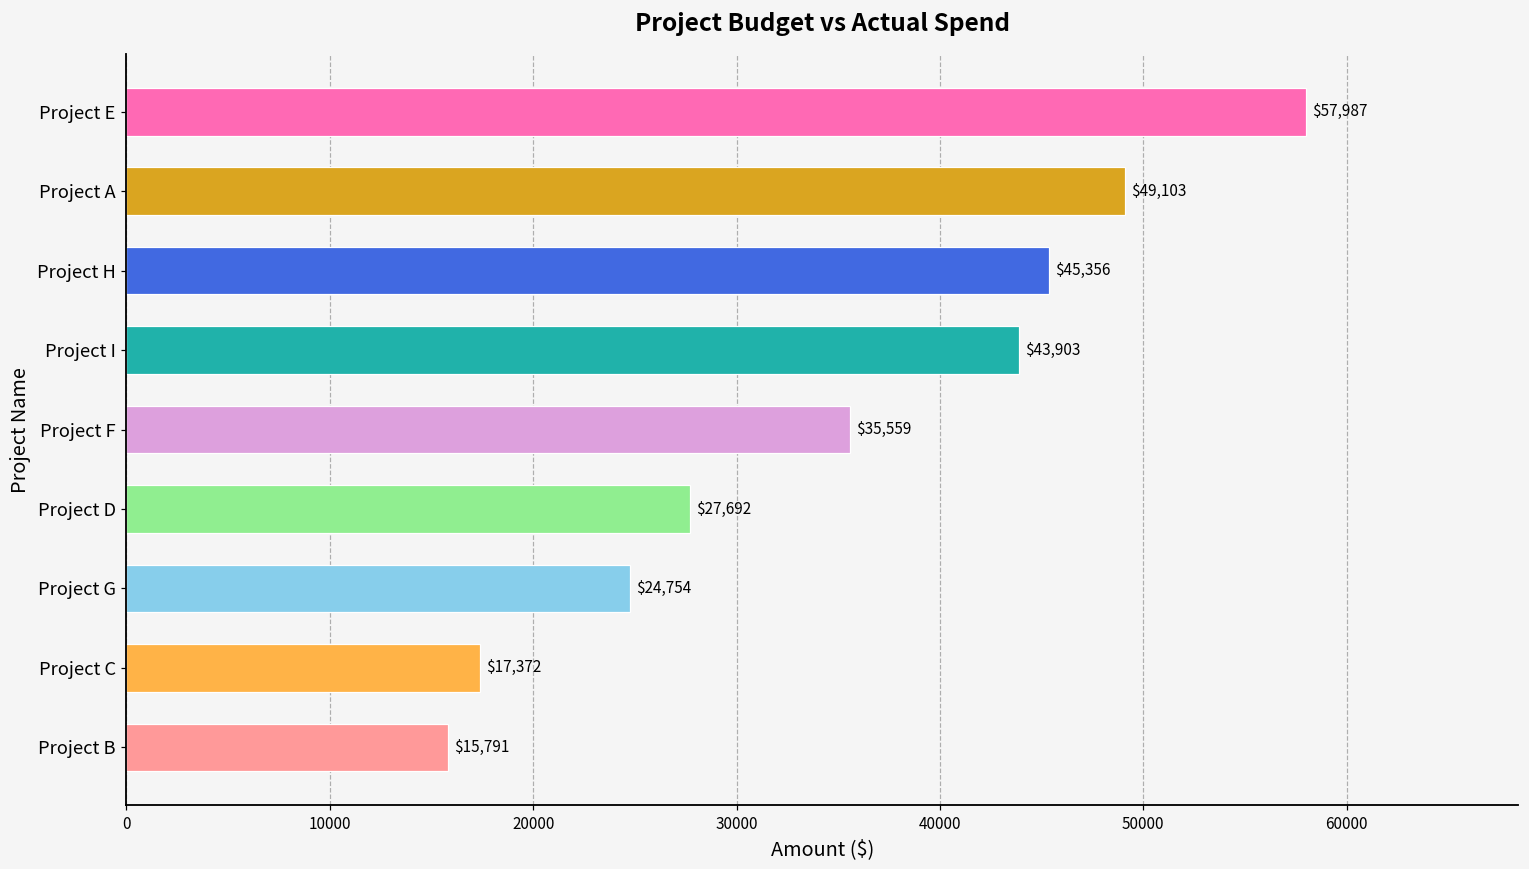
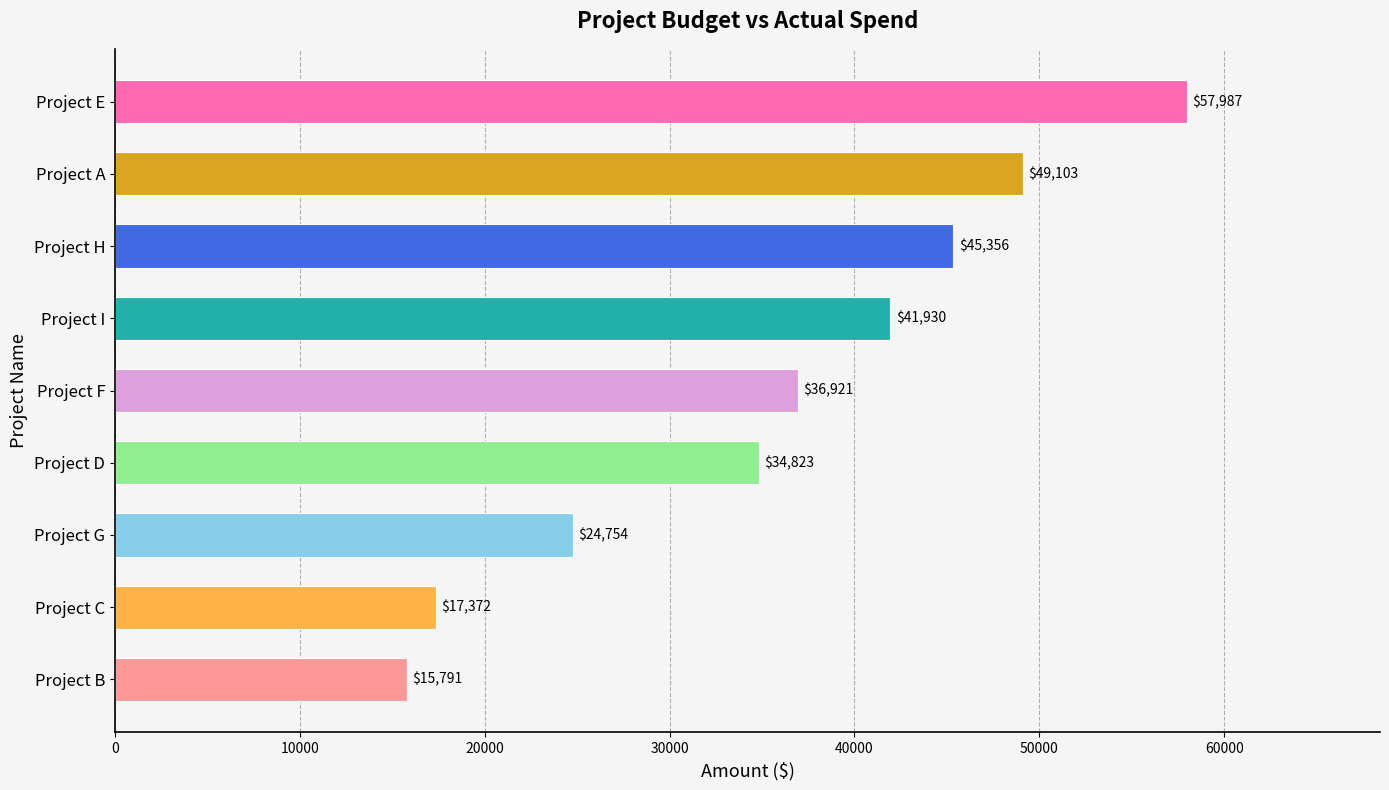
Project I: $43,903 -> $41,930
Project F: $35,559 -> $36,921
Project D: $27,692 -> $34,823
